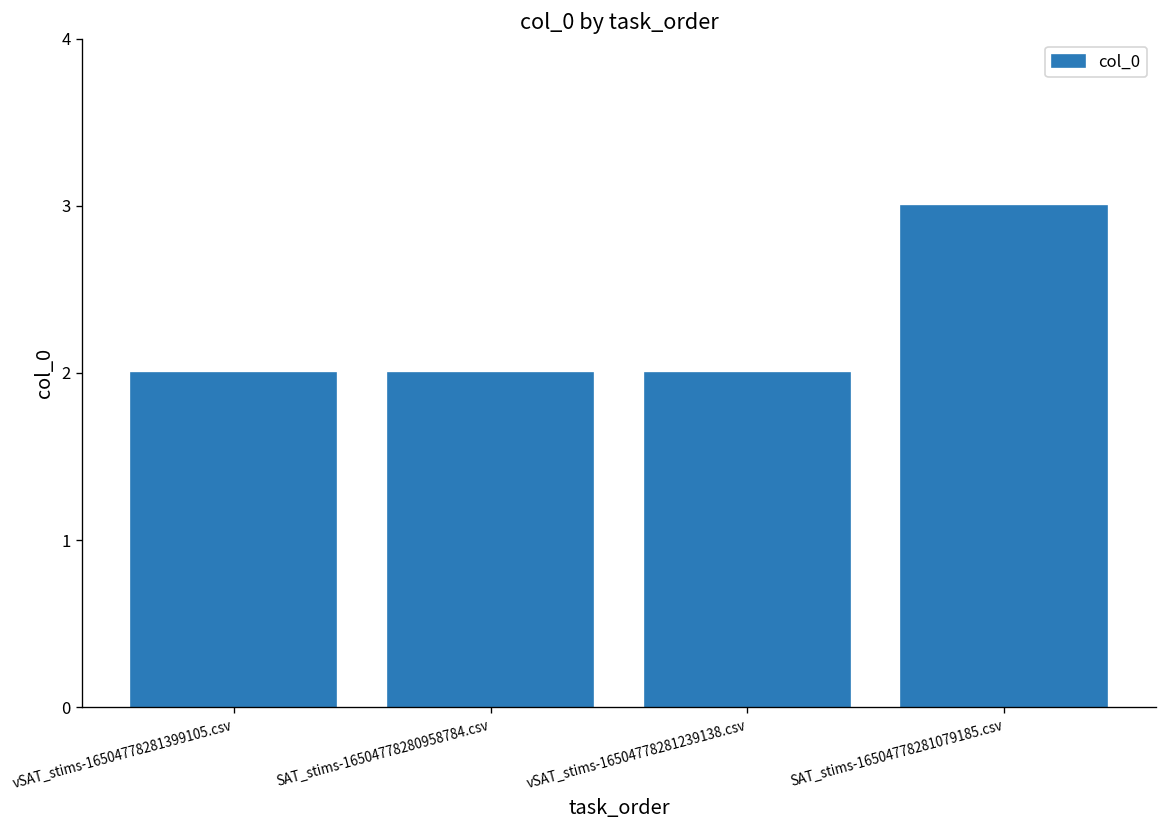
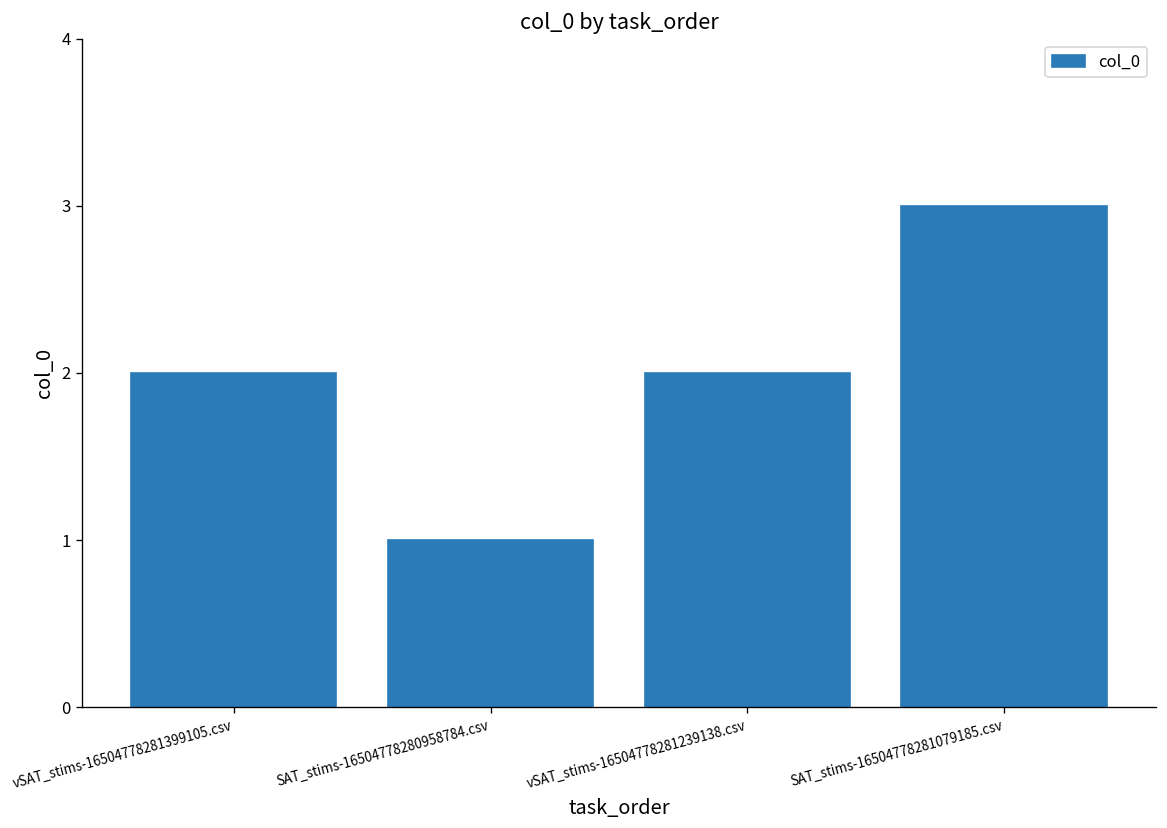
SAT_stims-16504778280958784.csv: 2 -> 1
